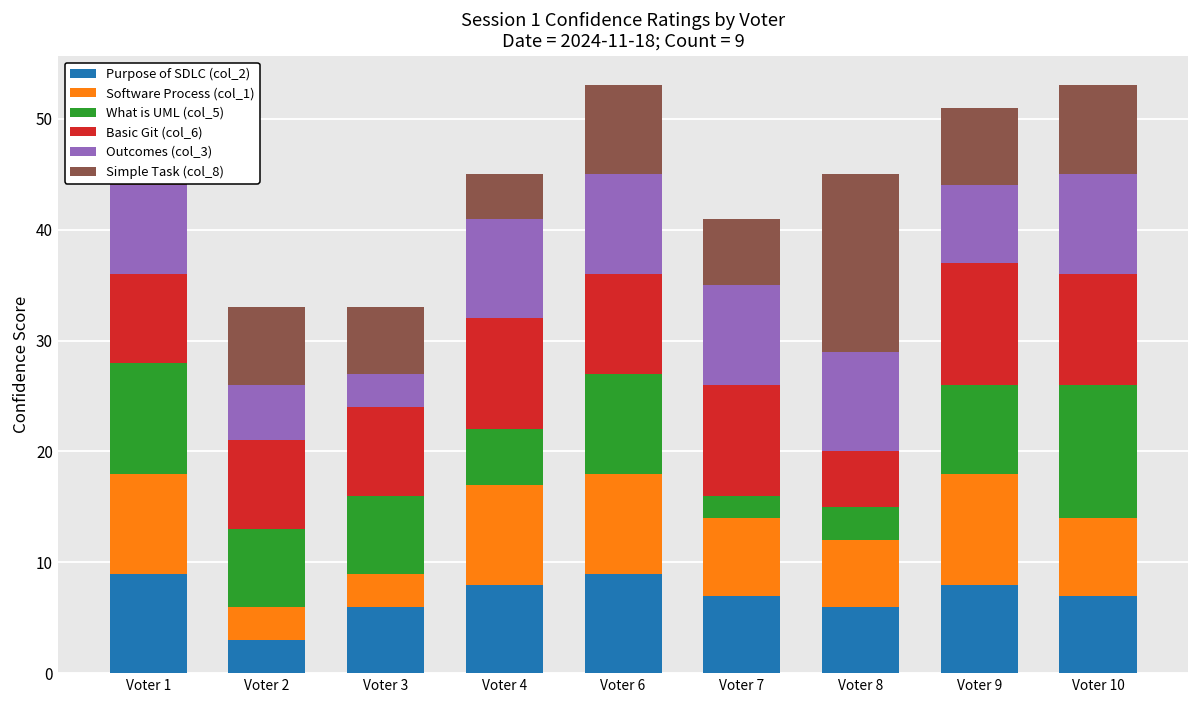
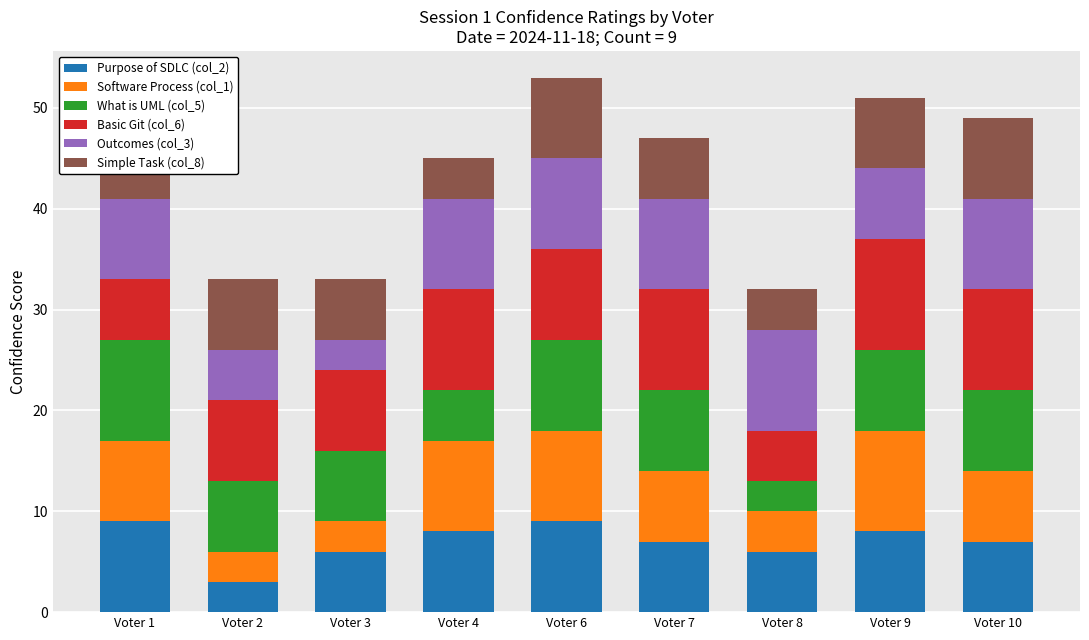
Software Process (col_1), Voter 1: 9 -> 8
Basic Git (col_6), Voter 1: 8 -> 6
What is UML (col_5), Voter 7: 2 -> 8
Software Process (col_1), Voter 8: 6 -> 4
Outcomes (col_3), Voter 8: 9 -> 10
Simple Task (col_8), Voter 8: 16 -> 4
What is UML (col_5), Voter 10: 12 -> 8
